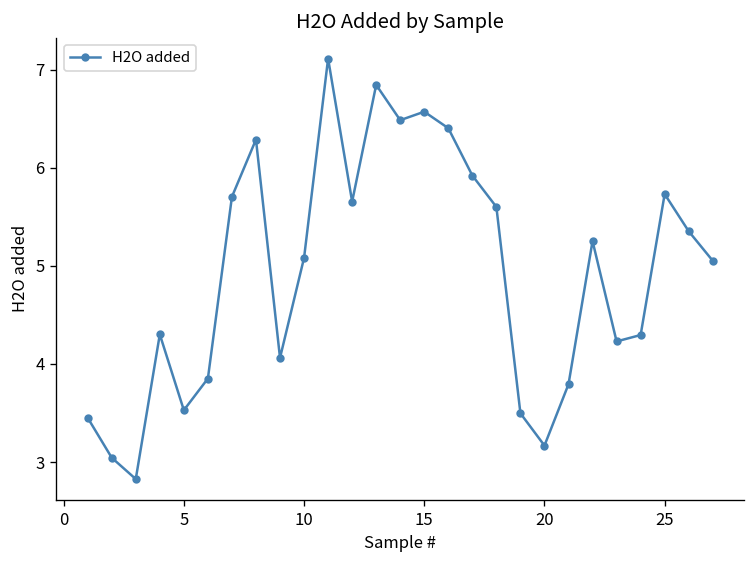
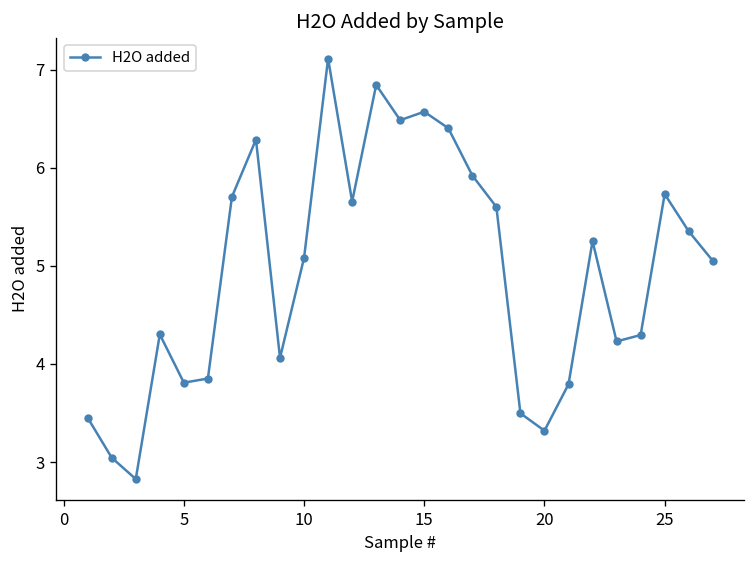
5: 3.5 -> 3.8
20: 3.2 -> 3.3
